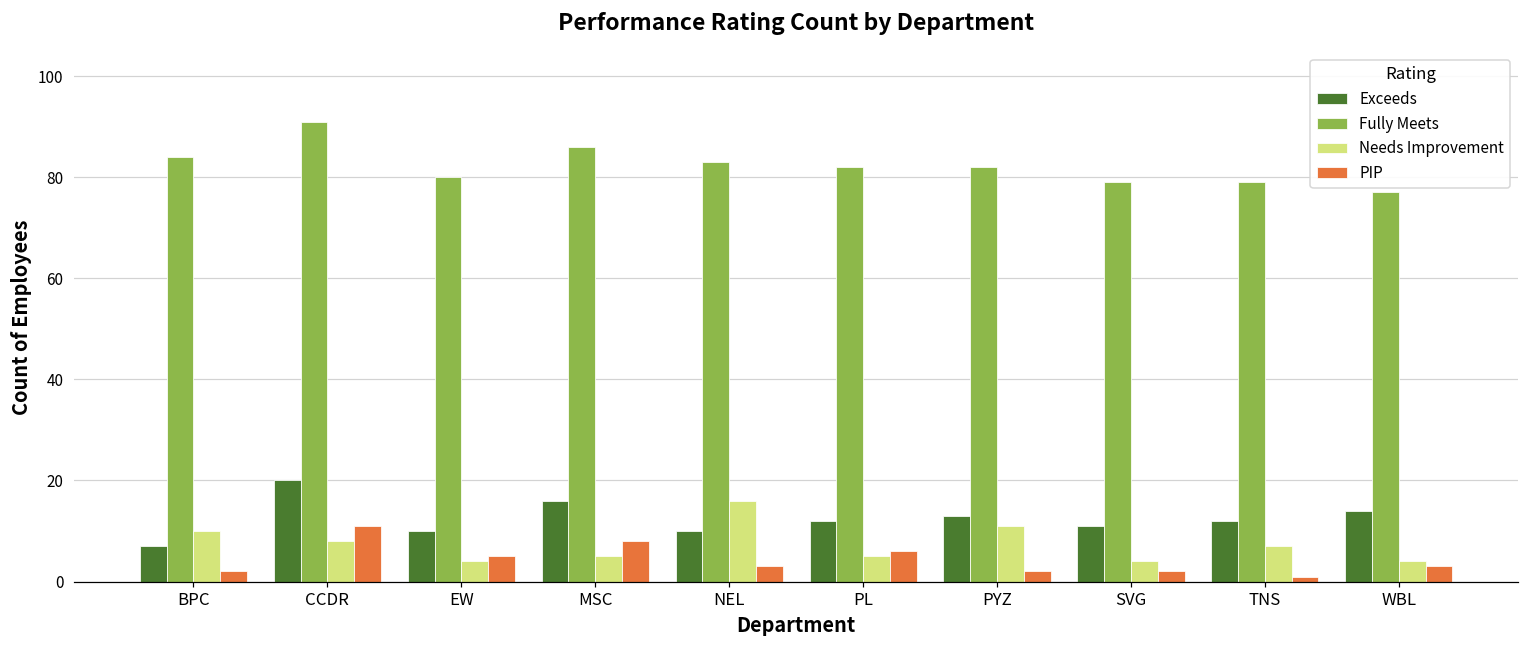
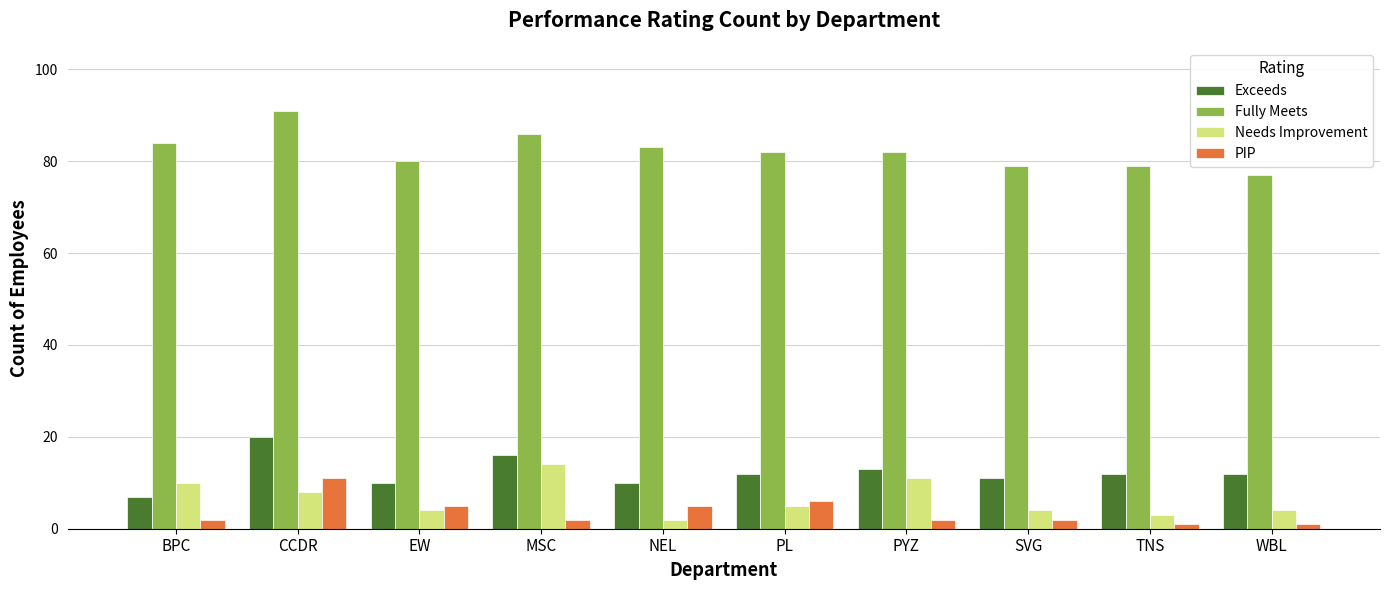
Needs Improvement, MSC: 5 -> 14
PIP, MSC: 8 -> 2
Needs Improvement, NEL: 16 -> 2
PIP, NEL: 3 -> 5
Needs Improvement, TNS: 7 -> 3
Exceeds, WBL: 14 -> 12
PIP, WBL: 3 -> 1
